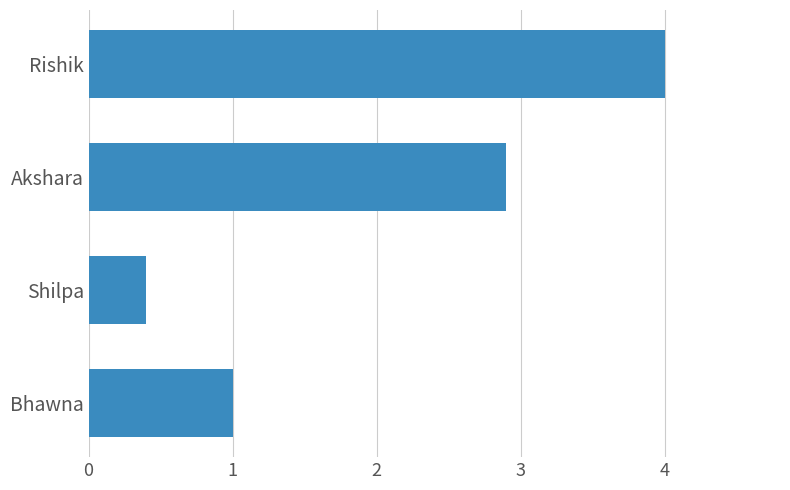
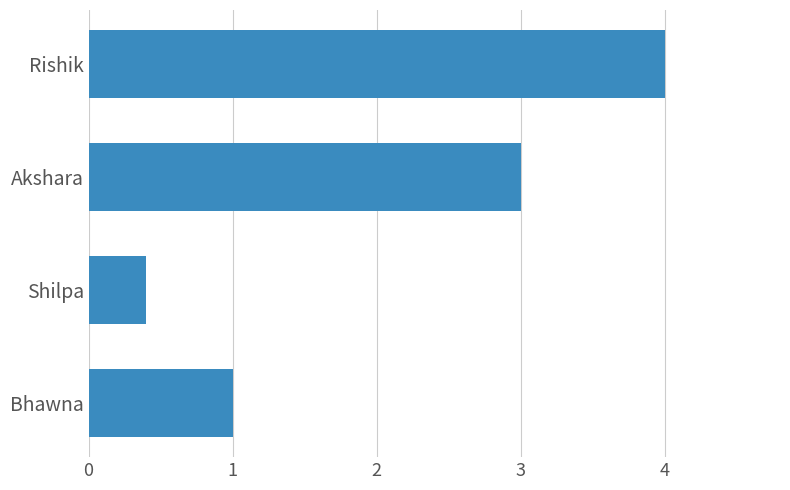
Akshara: 2.9 -> 3.0
